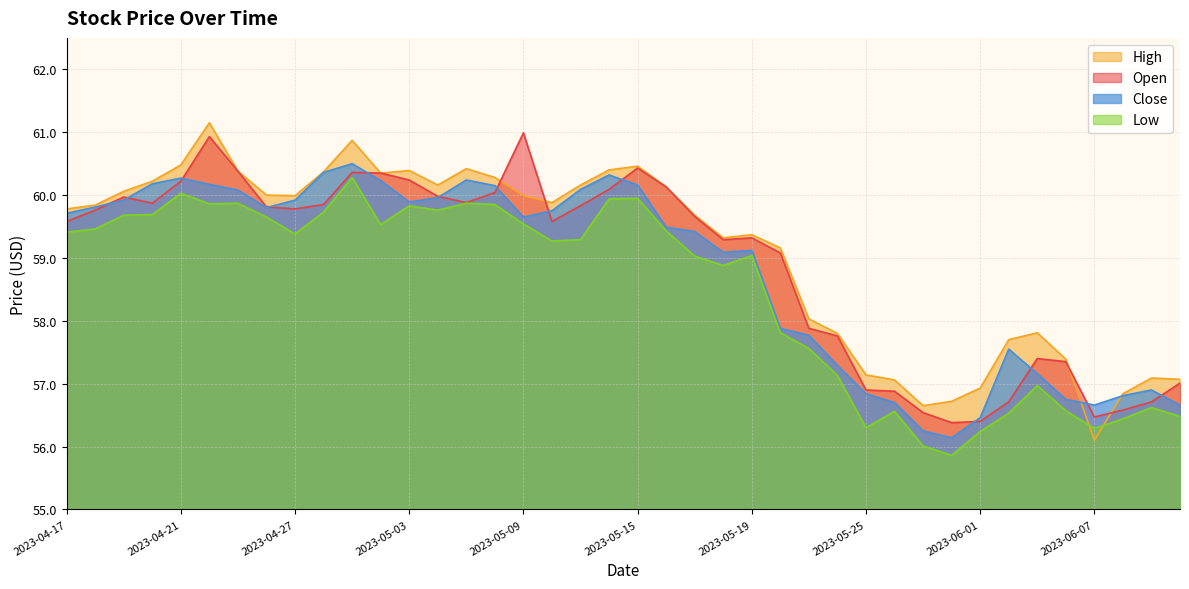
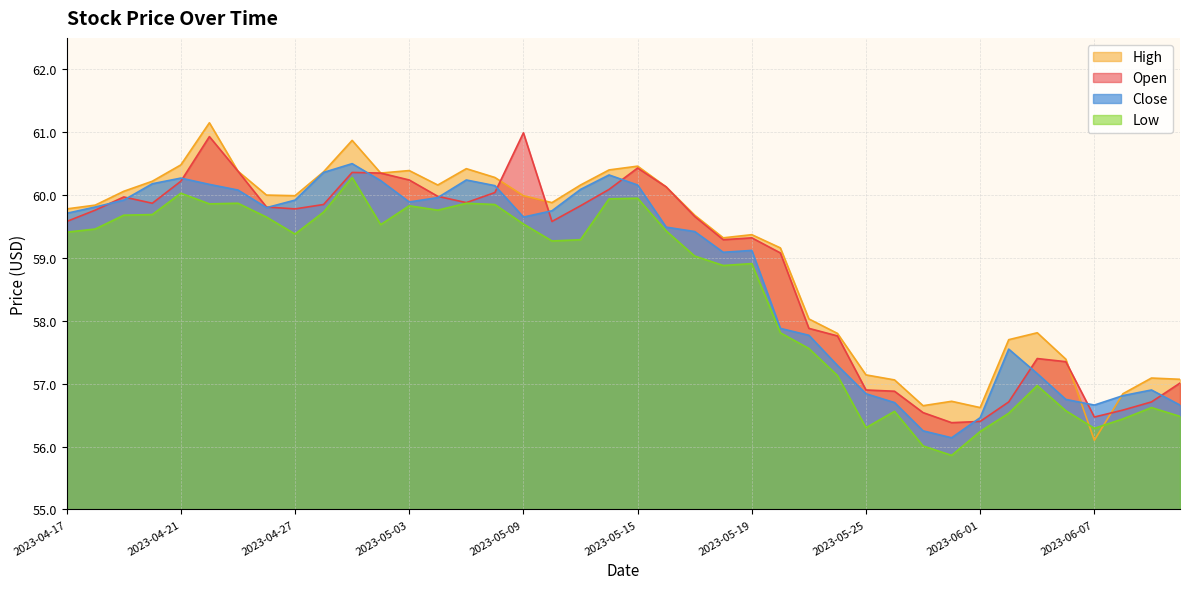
Low, 2023-05-19: 59.0 -> 58.9
High, 2023-06-01: 56.9 -> 56.6
